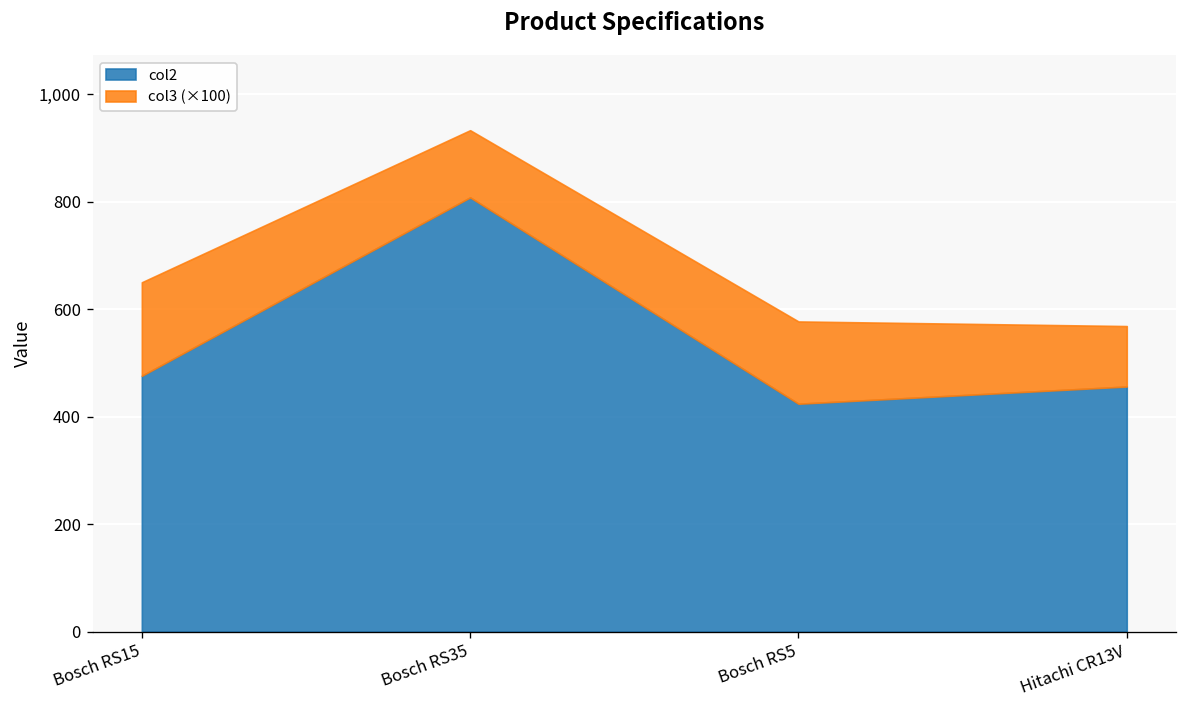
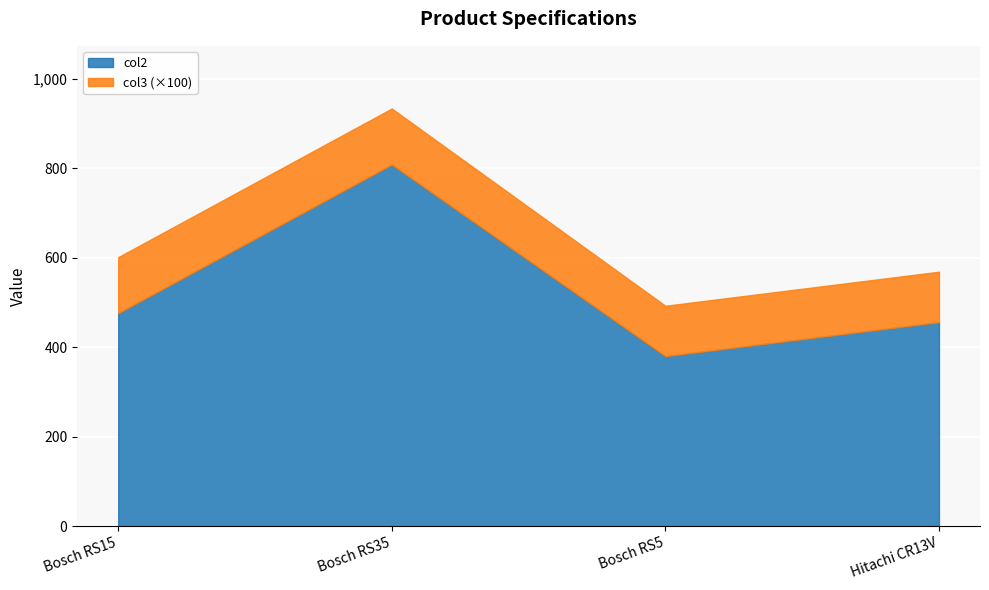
col3 (×100), Bosch RS15: 170 -> 130
col2, Bosch RS5: 420 -> 380
col3 (×100), Bosch RS5: 150 -> 110
